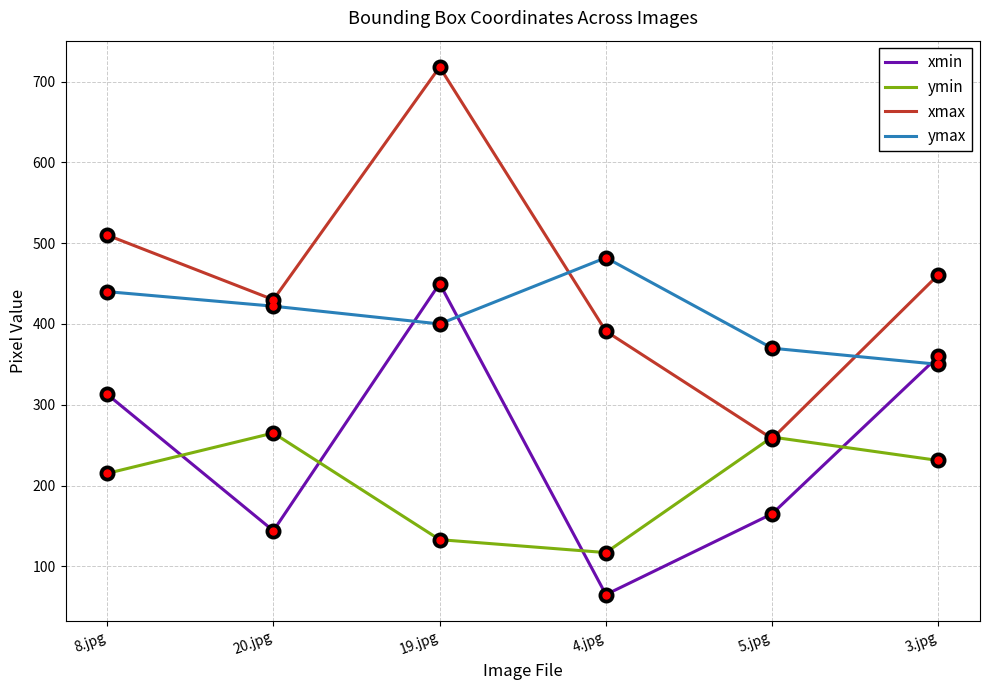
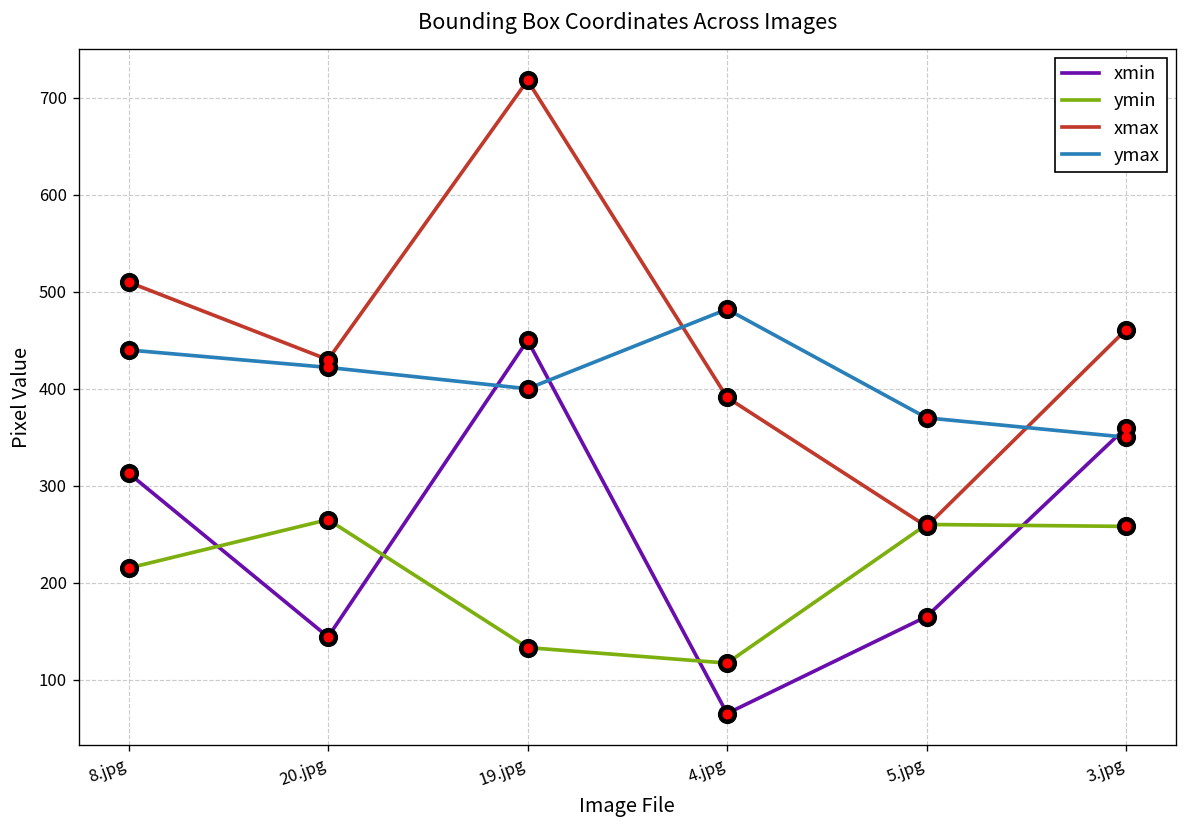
ymin, 3.jpg: 230 -> 260
